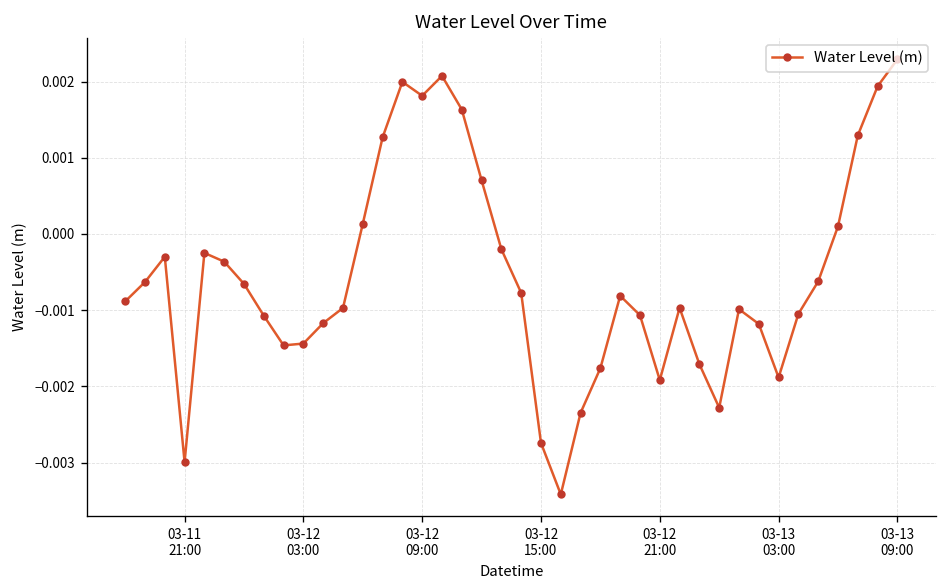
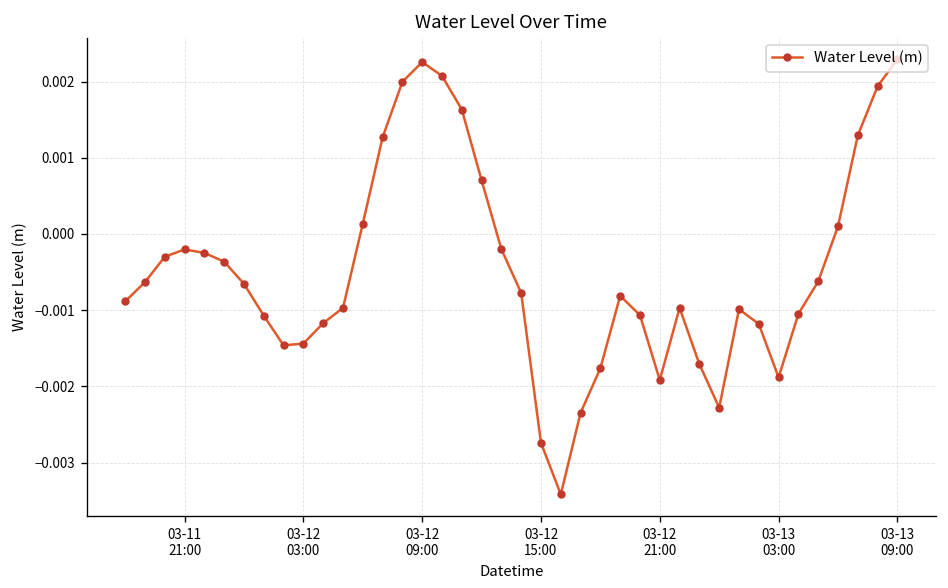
03-11 21:00: -0.0030 -> -0.0002
03-12 09:00: 0.0018 -> 0.0023
